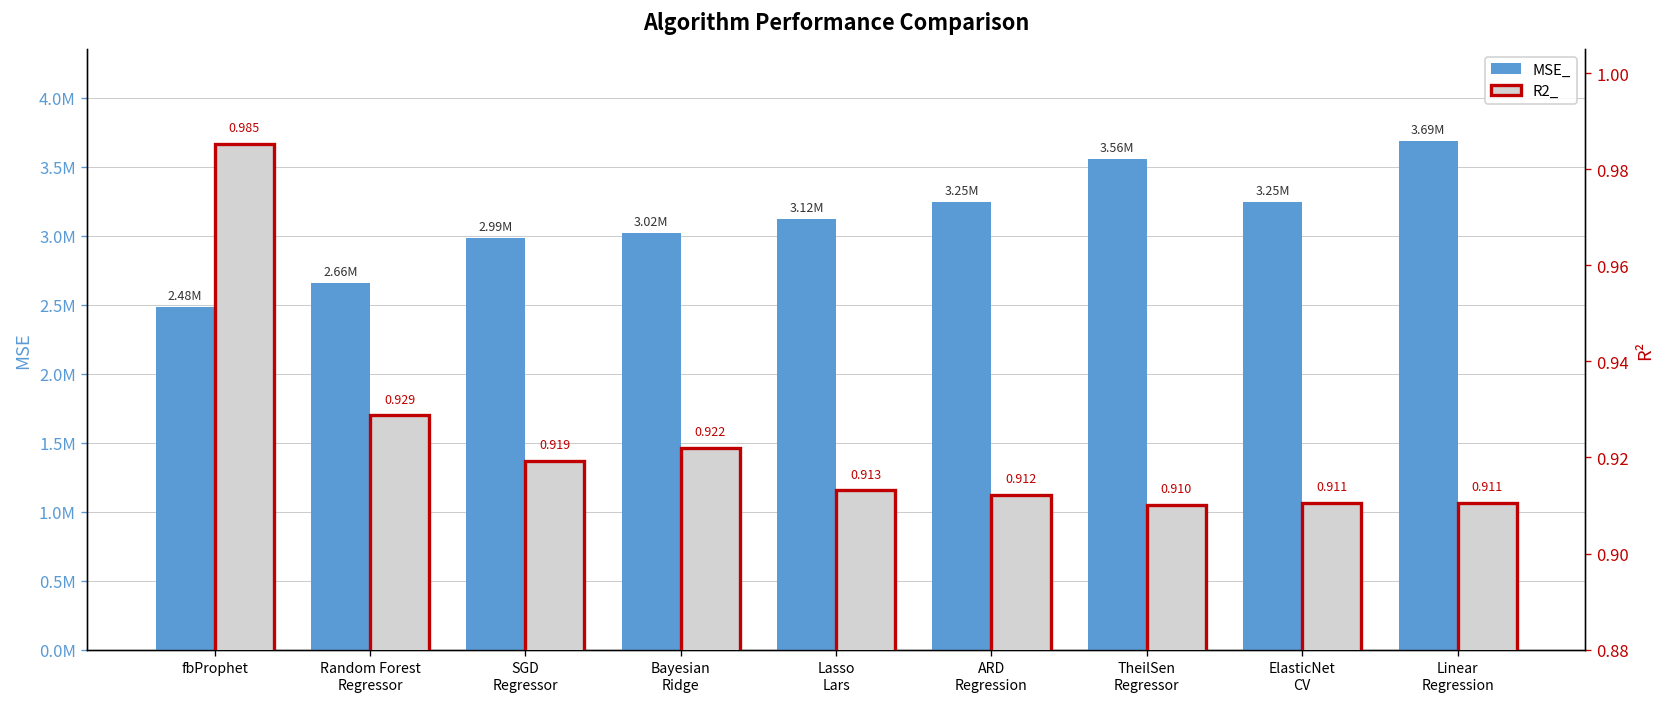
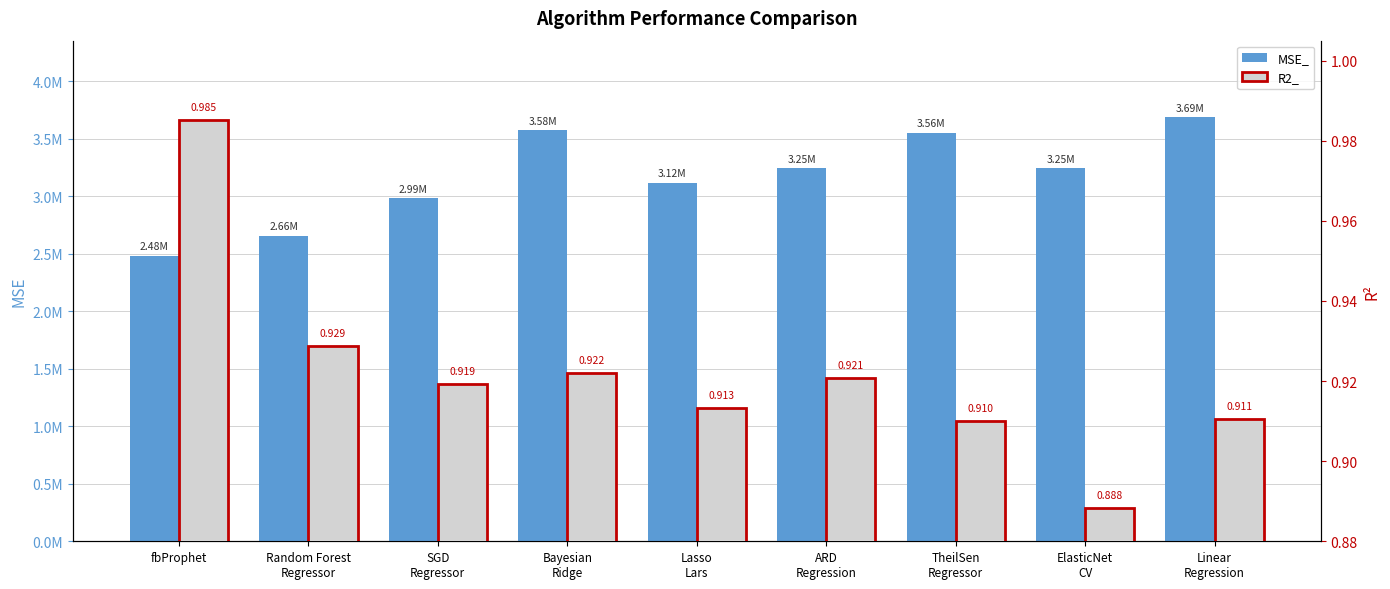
MSE_, Bayesian Ridge: 3.02M -> 3.58M
R2_, ARD Regression: 0.912 -> 0.921
R2_, ElasticNet CV: 0.911 -> 0.888
